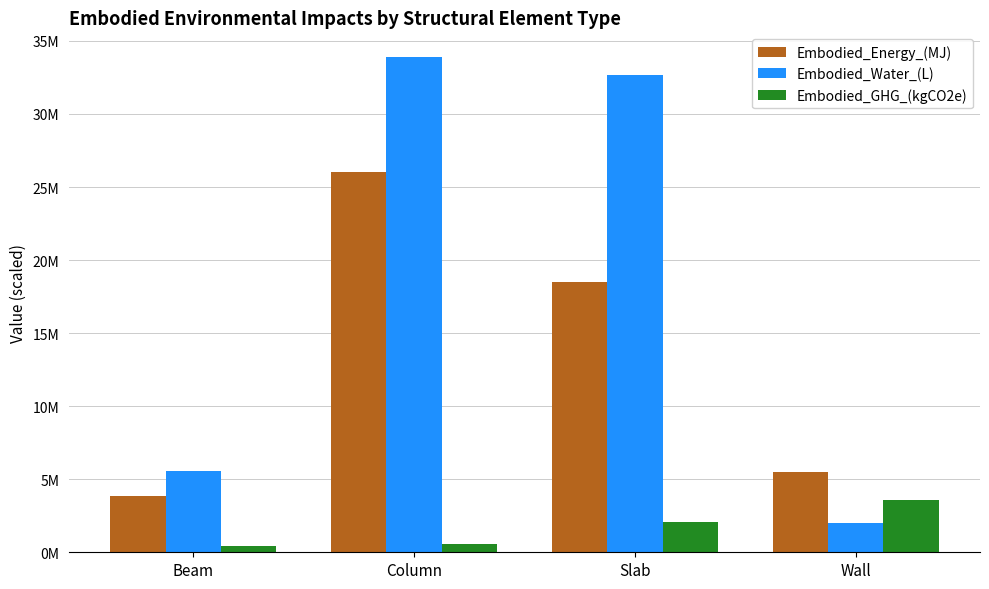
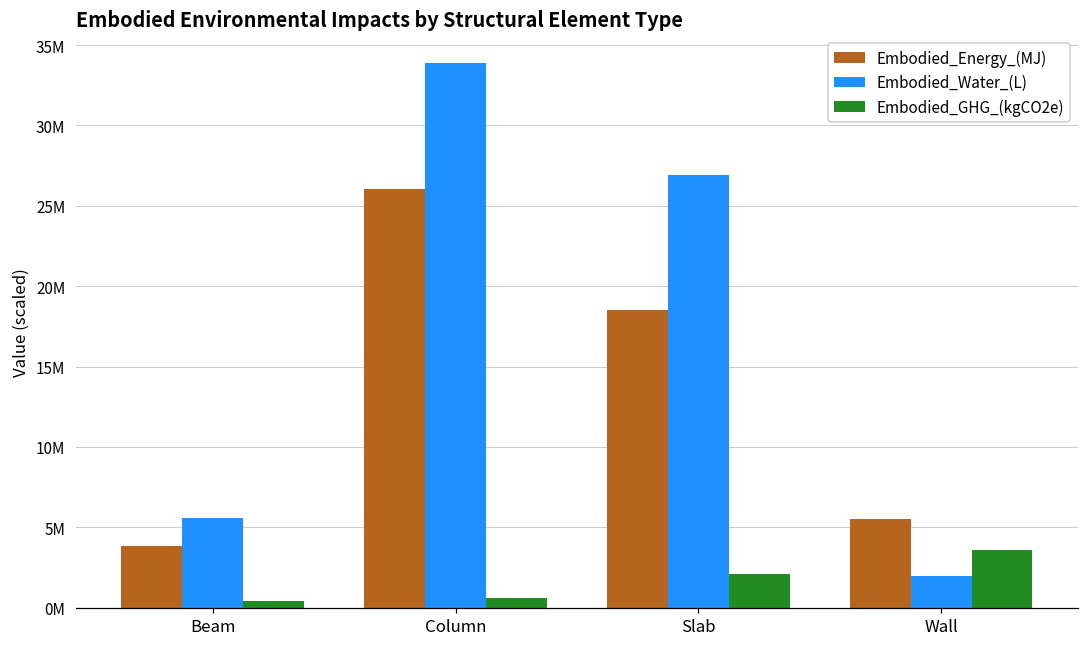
Embodied_Water_(L), Slab: 32700000 -> 26900000
